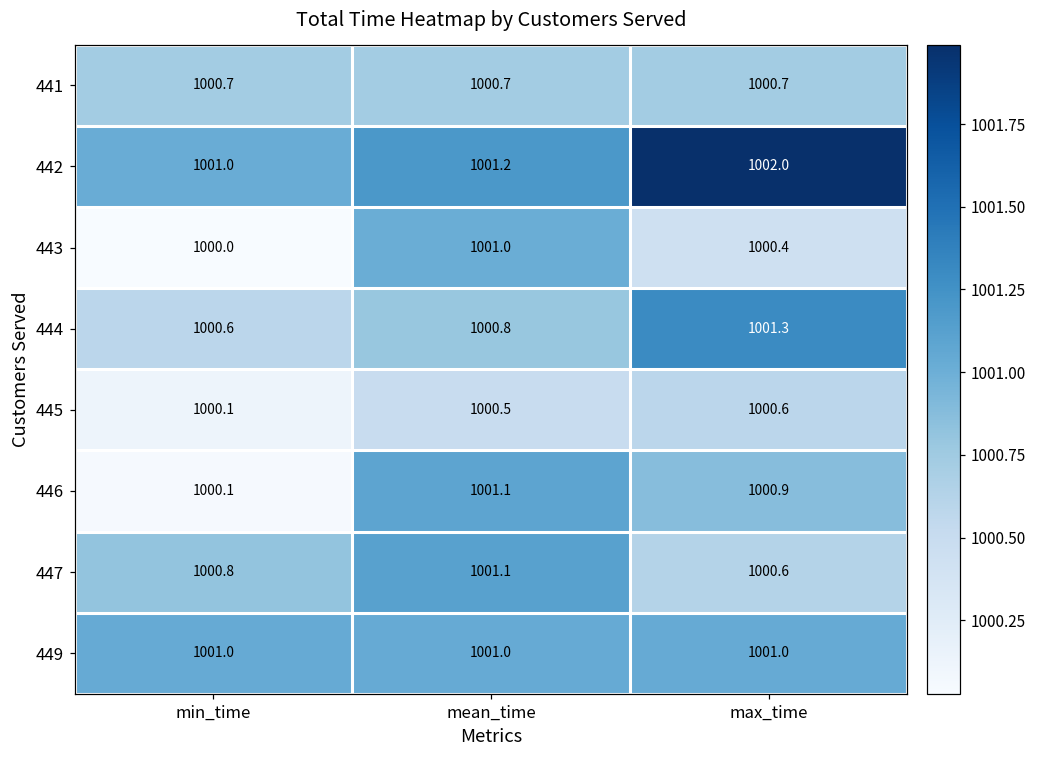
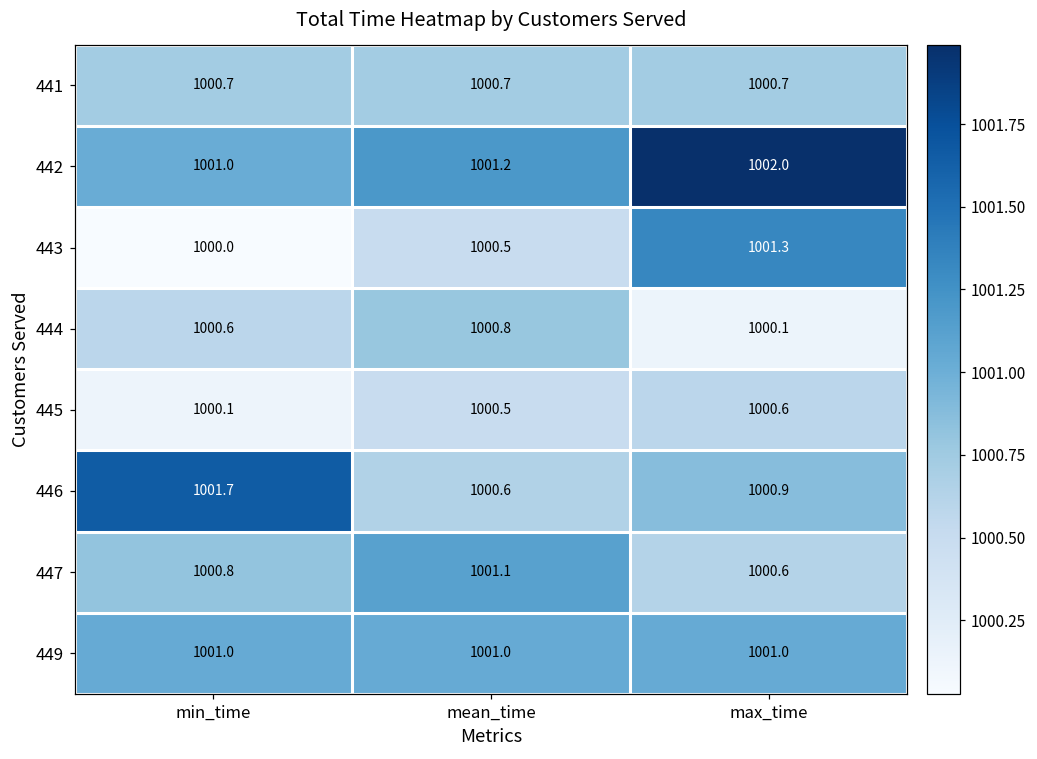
443, mean_time: 1001.0 -> 1000.5
443, max_time: 1000.4 -> 1001.3
444, max_time: 1001.3 -> 1000.1
446, min_time: 1000.1 -> 1001.7
446, mean_time: 1001.1 -> 1000.6
